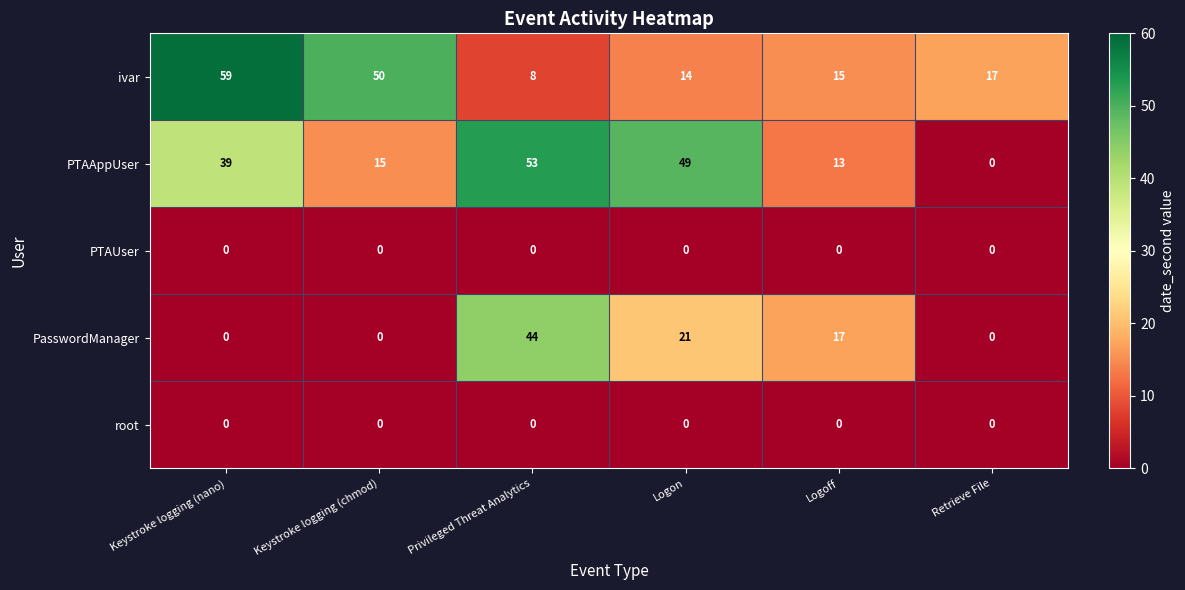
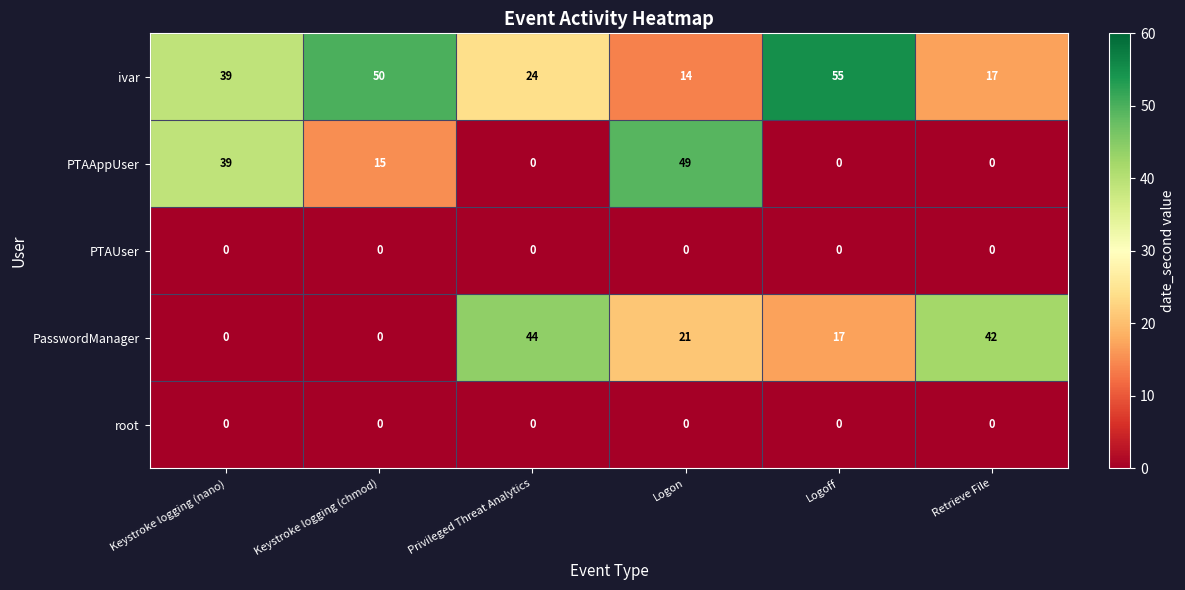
ivar, Keystroke logging (nano): 59 -> 39
ivar, Privileged Threat Analytics: 8 -> 24
ivar, Logoff: 15 -> 55
PTAAppUser, Privileged Threat Analytics: 53 -> 0
PTAAppUser, Logoff: 13 -> 0
PasswordManager, Retrieve File: 0 -> 42
